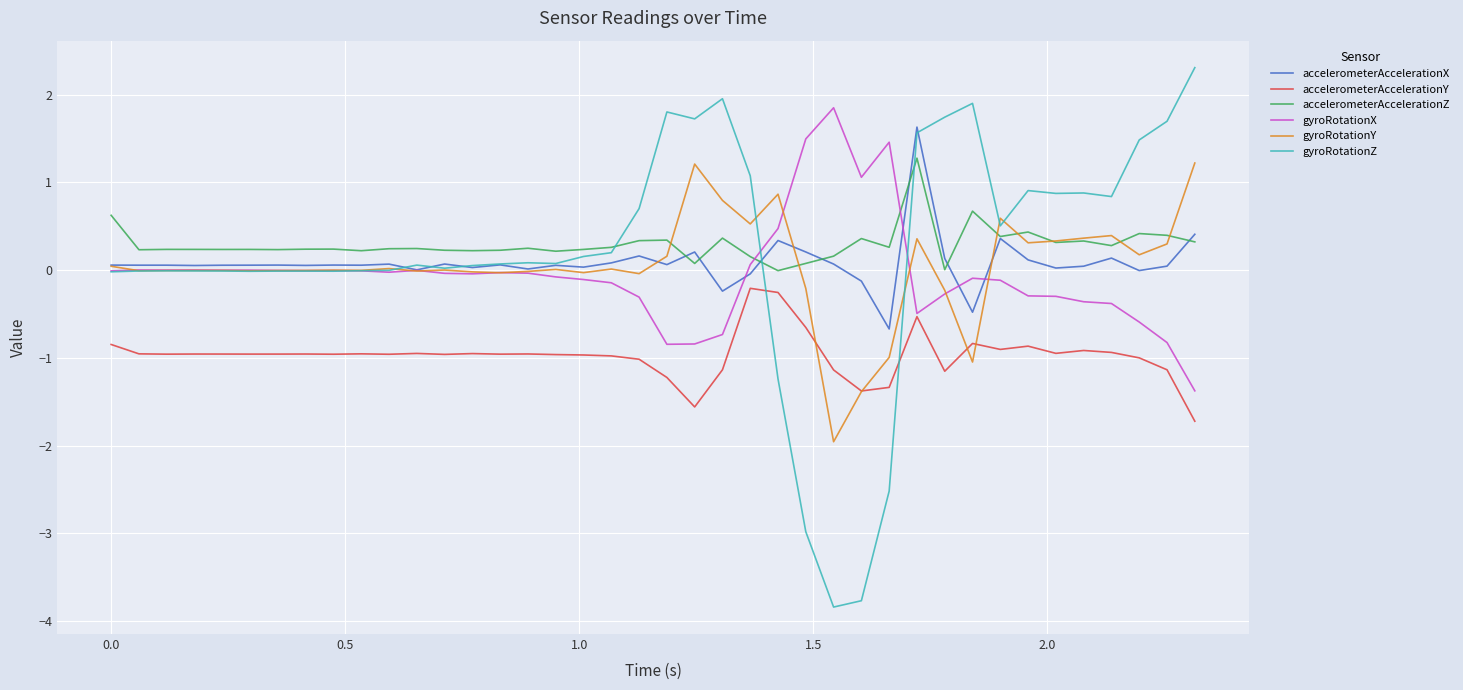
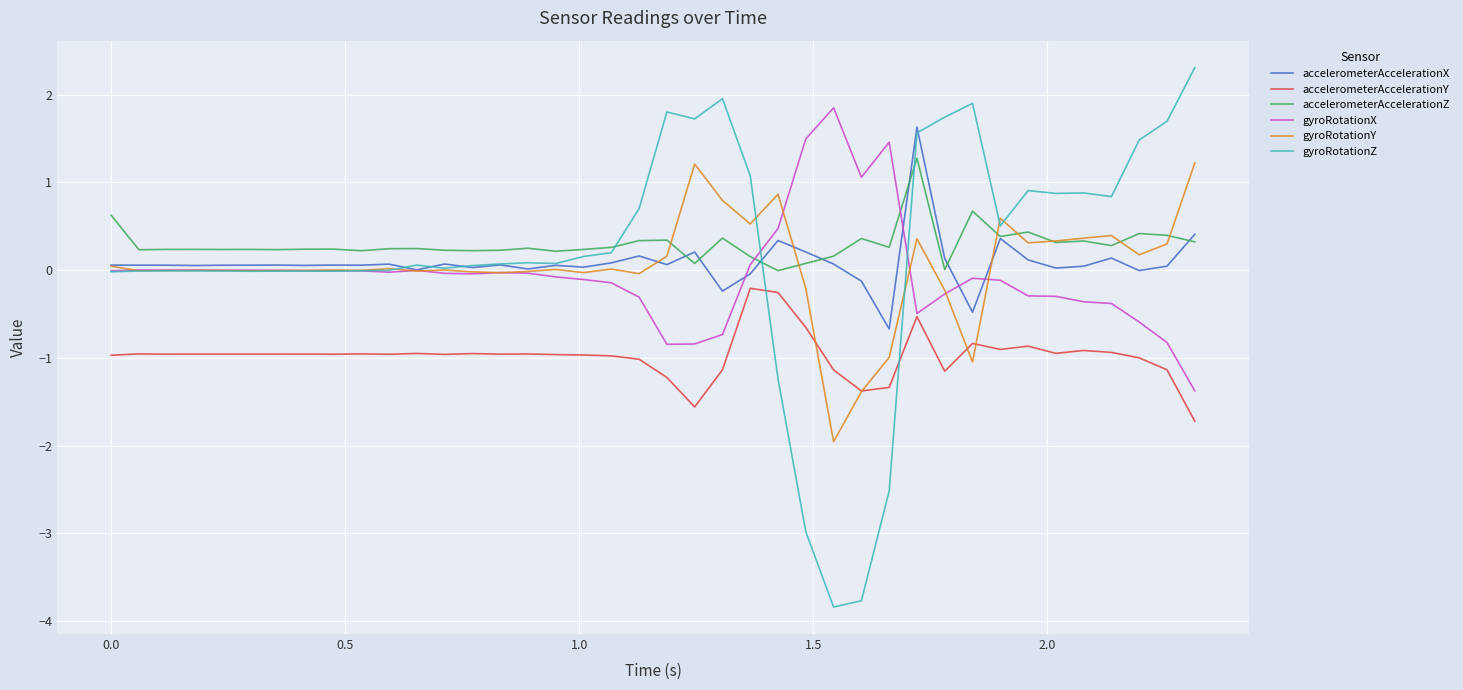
accelerometerAccelerationY, 0.0: -0.8 -> -1.0
